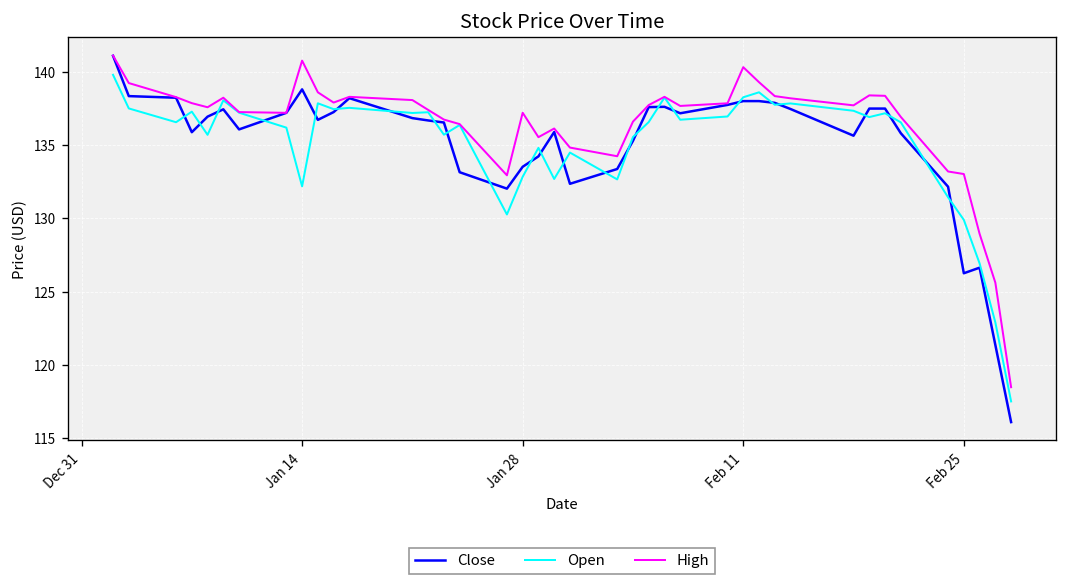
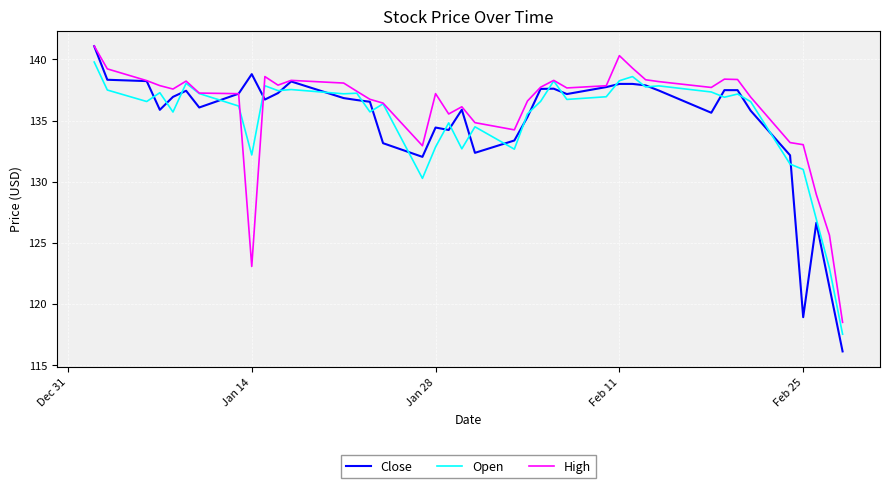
High, Jan 14: 140.8 -> 123.1
Close, Jan 28: 133.5 -> 134.4
Close, Feb 25: 126.3 -> 118.9
Open, Feb 25: 129.9 -> 131.0
